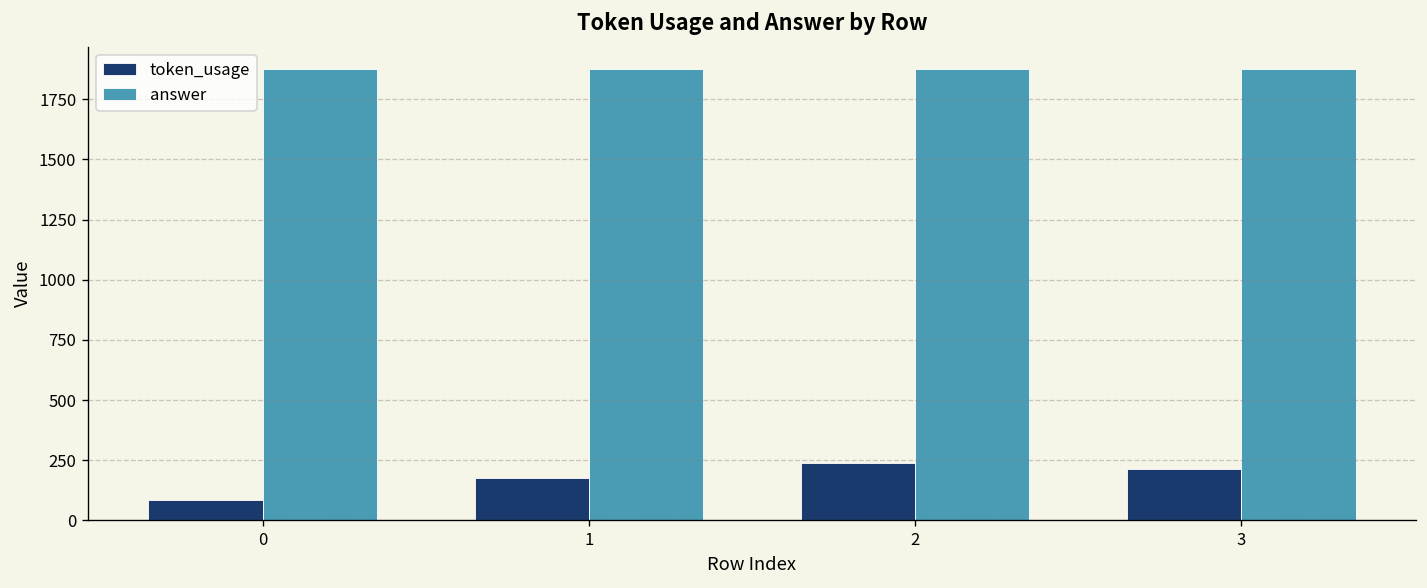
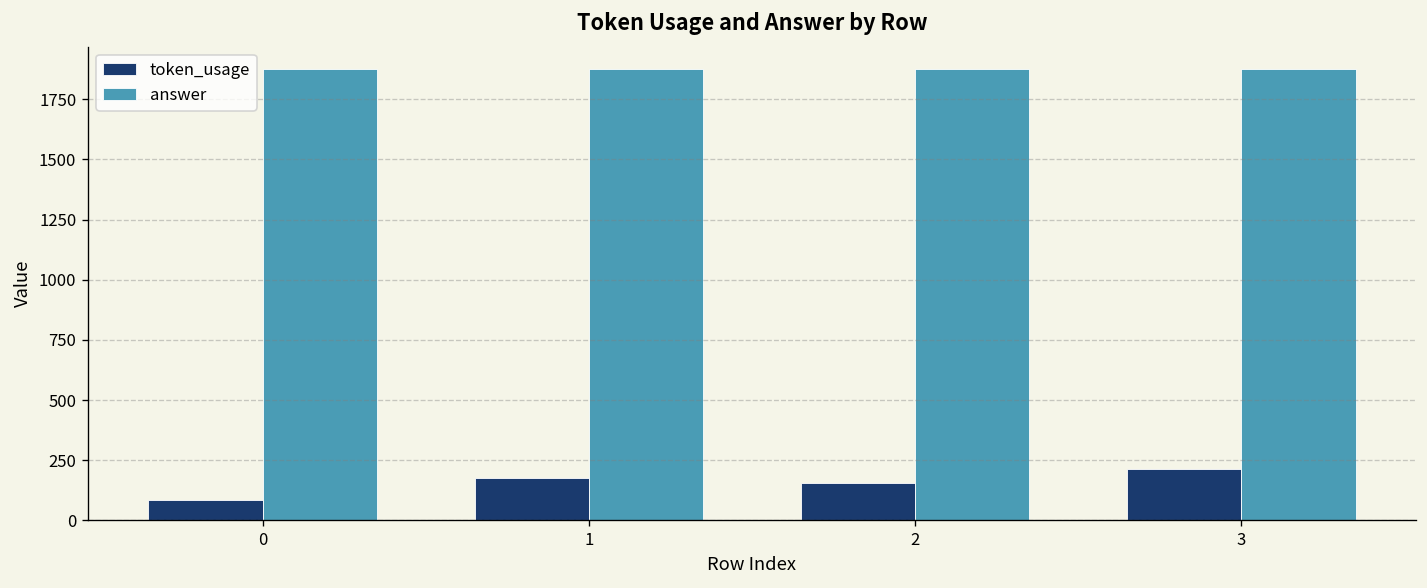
token_usage, 2: 240 -> 160
